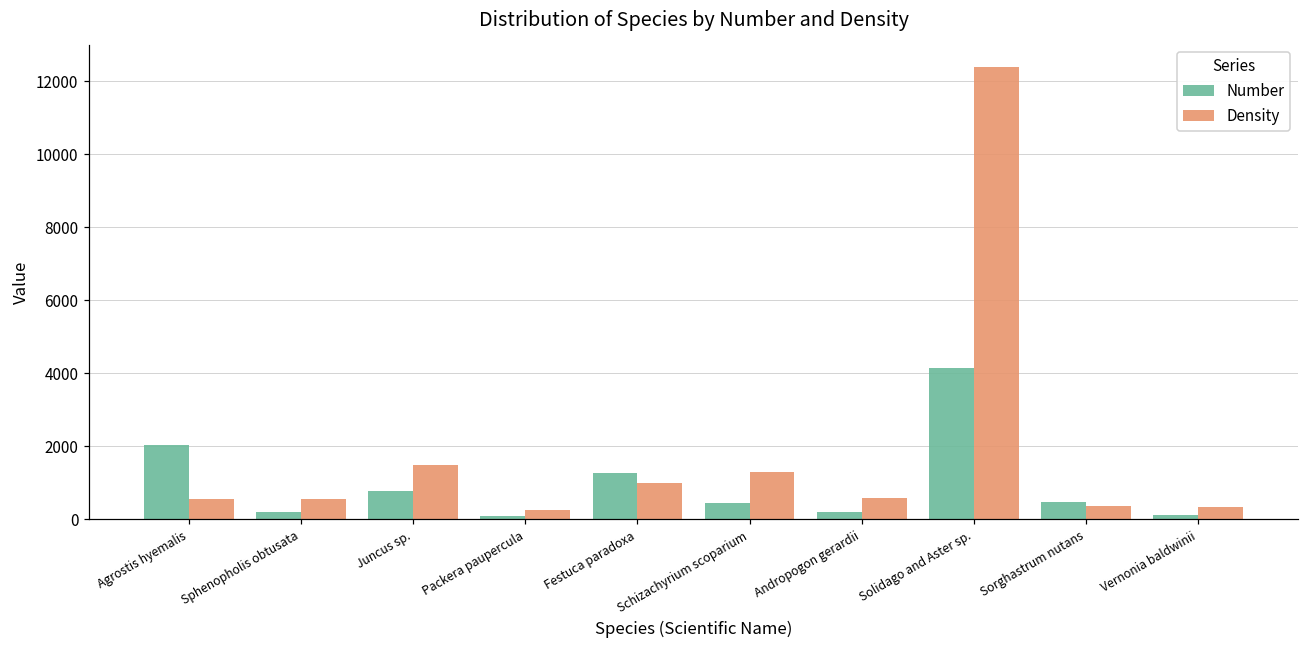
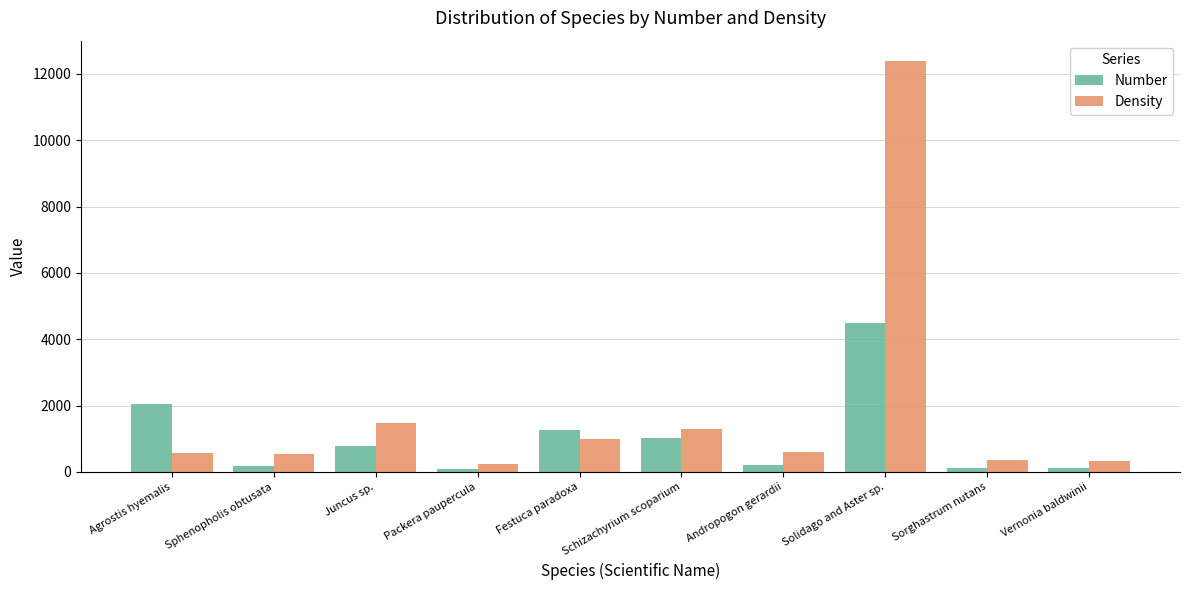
Number, Schizachyrium scoparium: 400 -> 1000
Number, Solidago and Aster sp.: 4100 -> 4500
Number, Sorghastrum nutans: 500 -> 100
